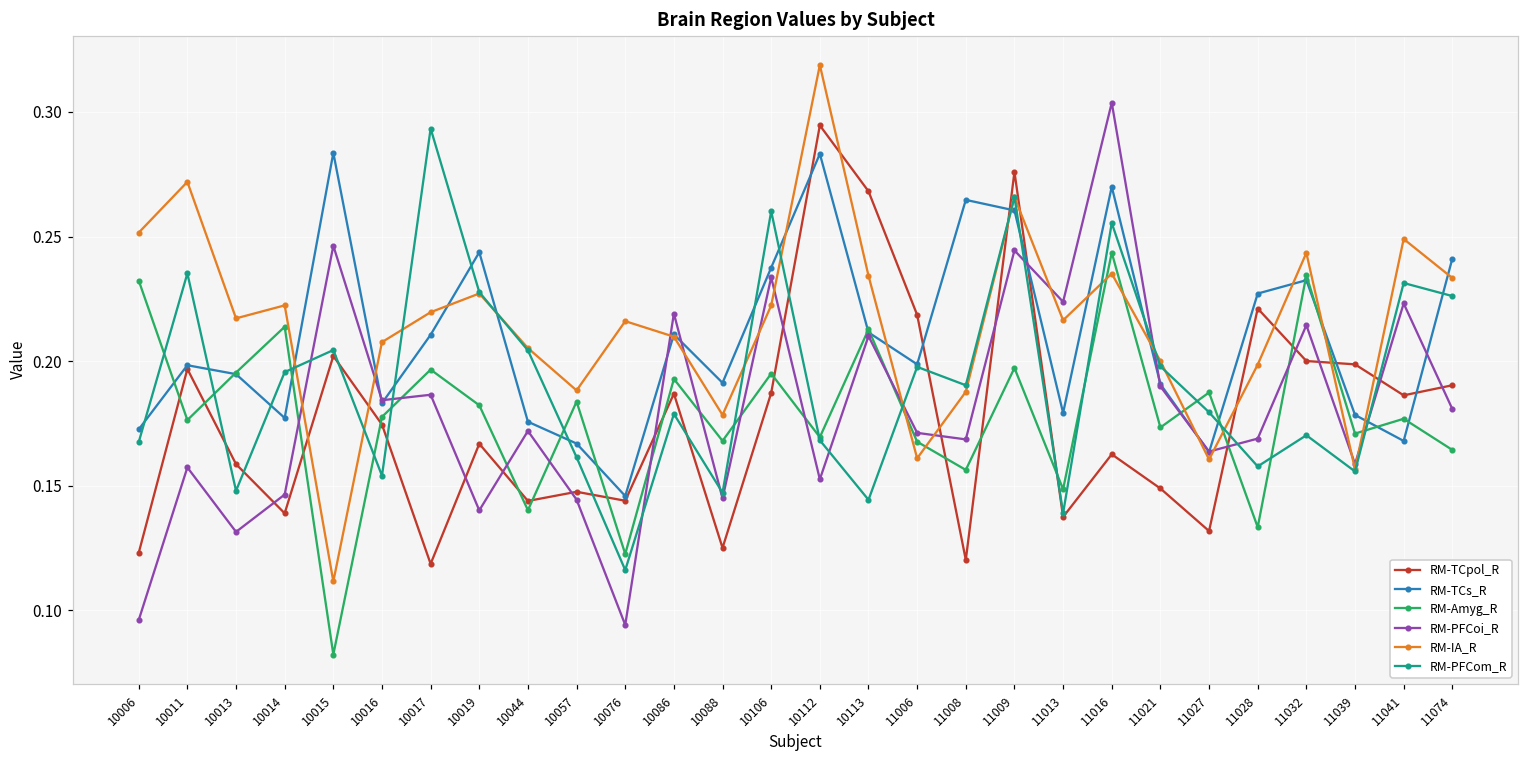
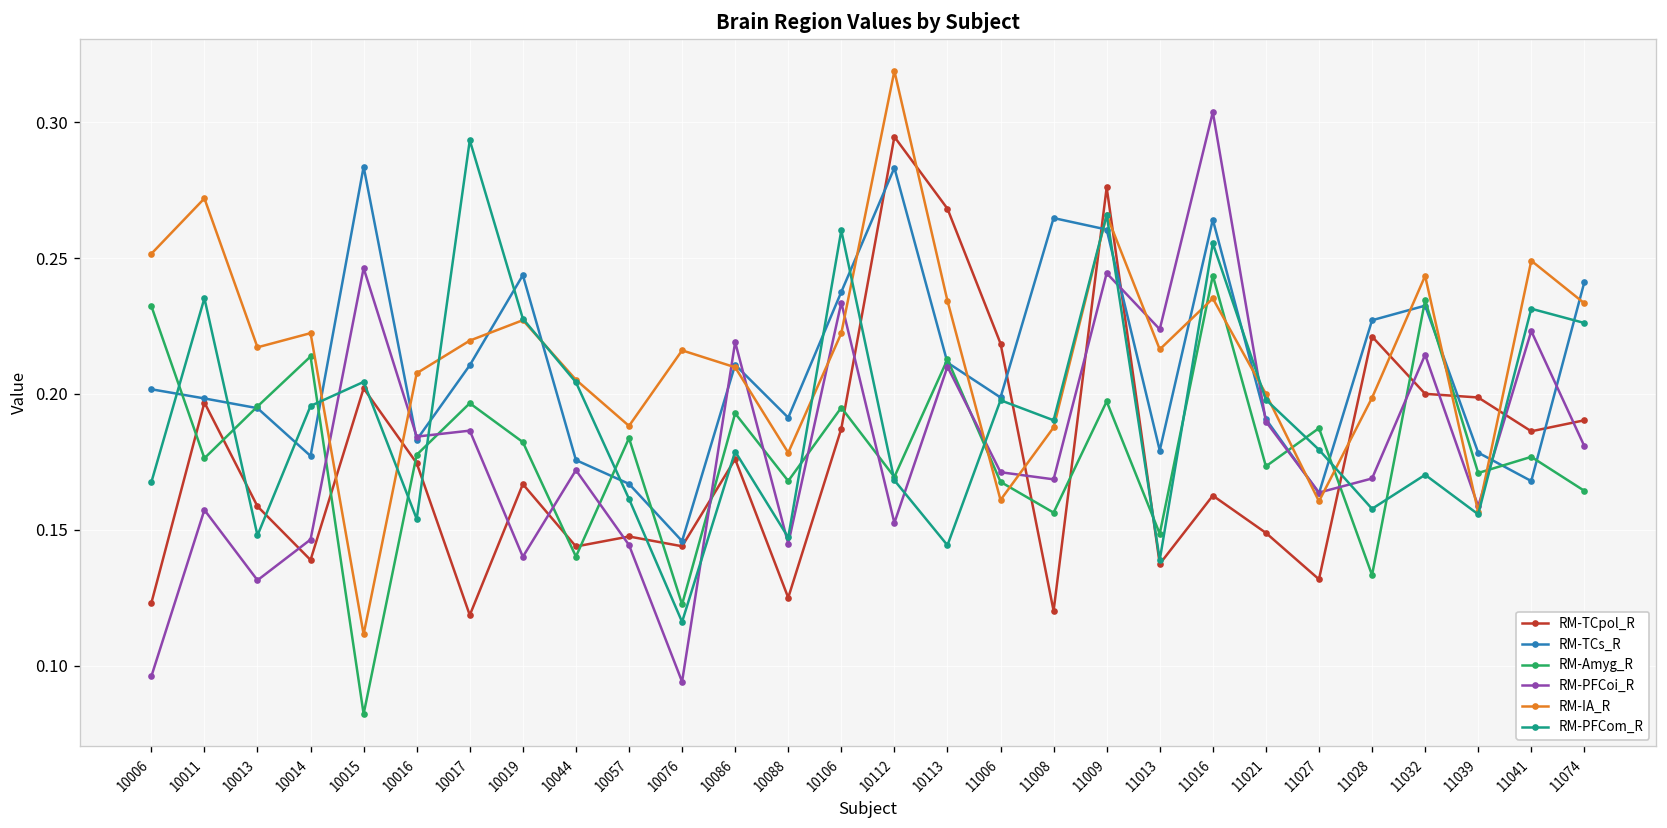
RM-TCs_R, 10006: 0.173 -> 0.202
RM-TCpol_R, 10086: 0.187 -> 0.176
RM-TCs_R, 11016: 0.270 -> 0.264
